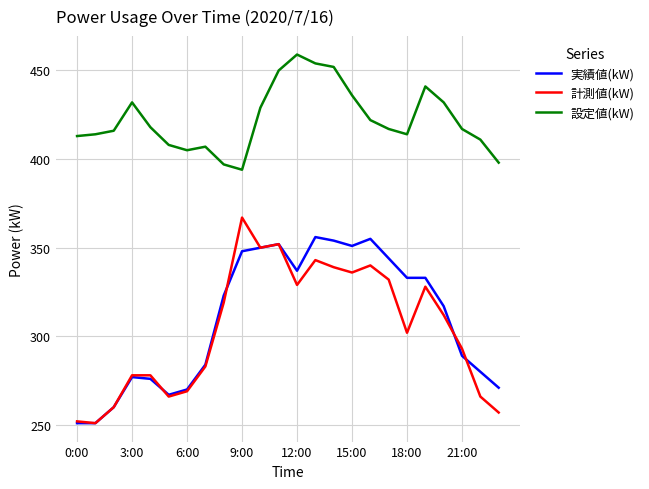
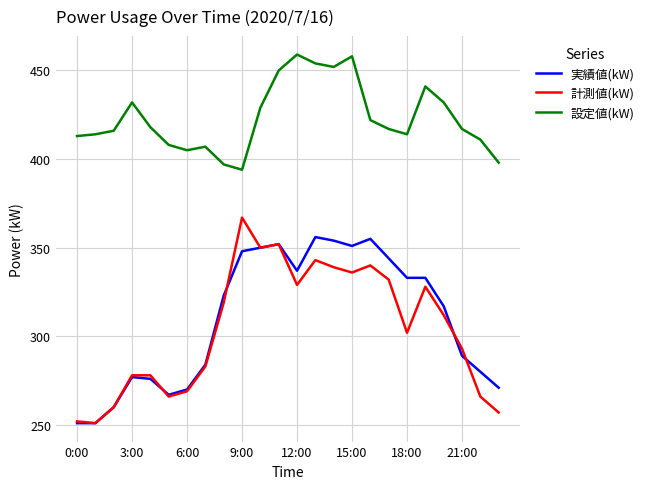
設定値(kW), 15:00: 436 -> 458
